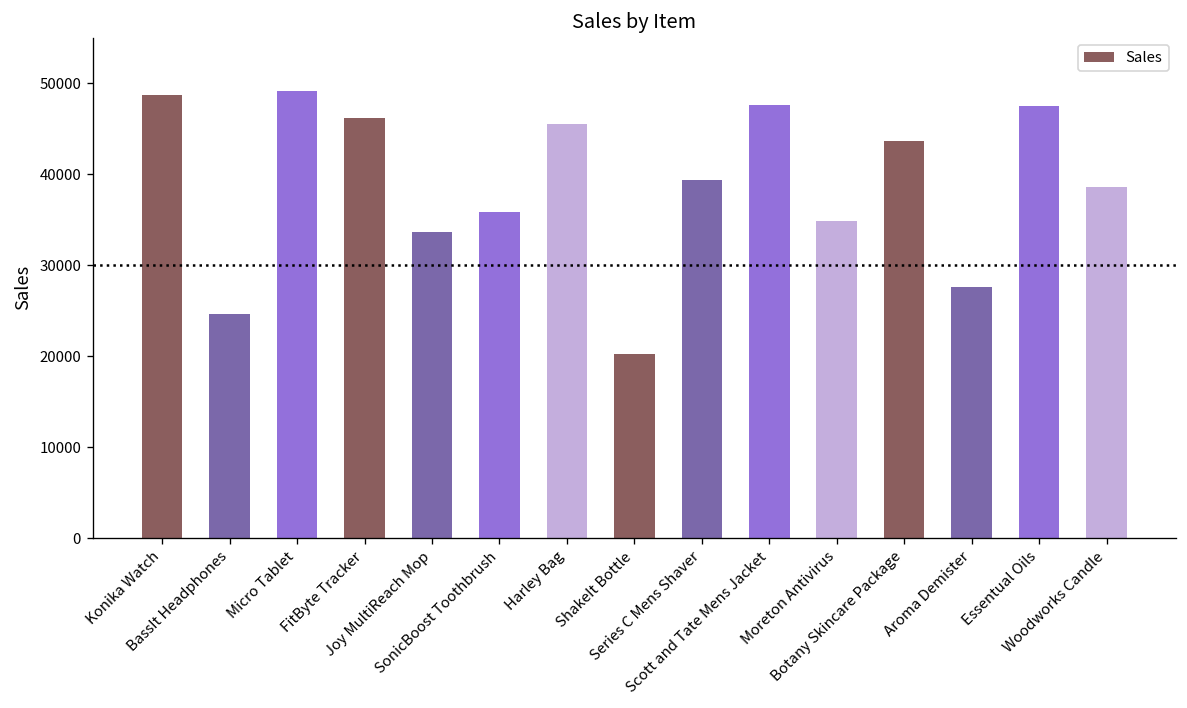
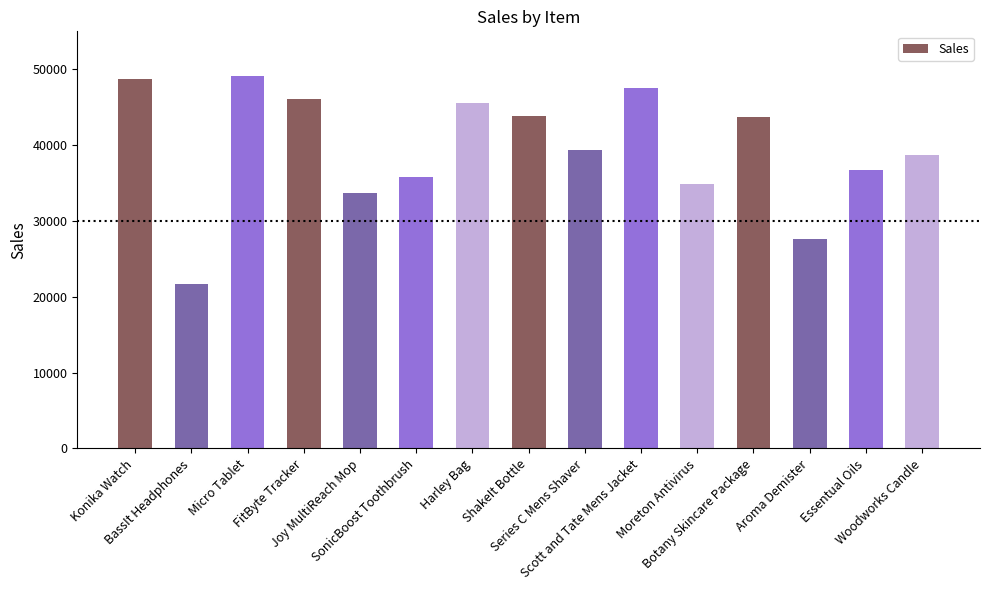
BassIt Headphones: 25000 -> 22000
ShakeIt Bottle: 20000 -> 44000
Essentual Oils: 47000 -> 37000
